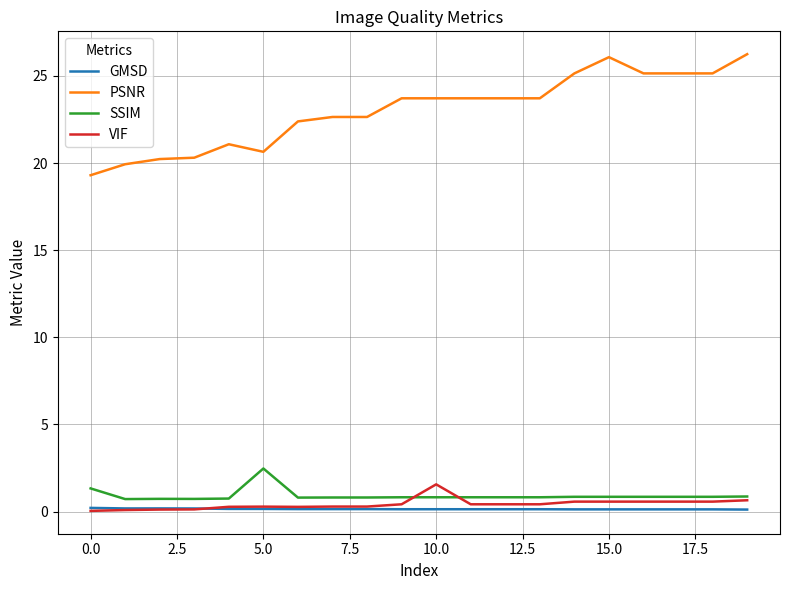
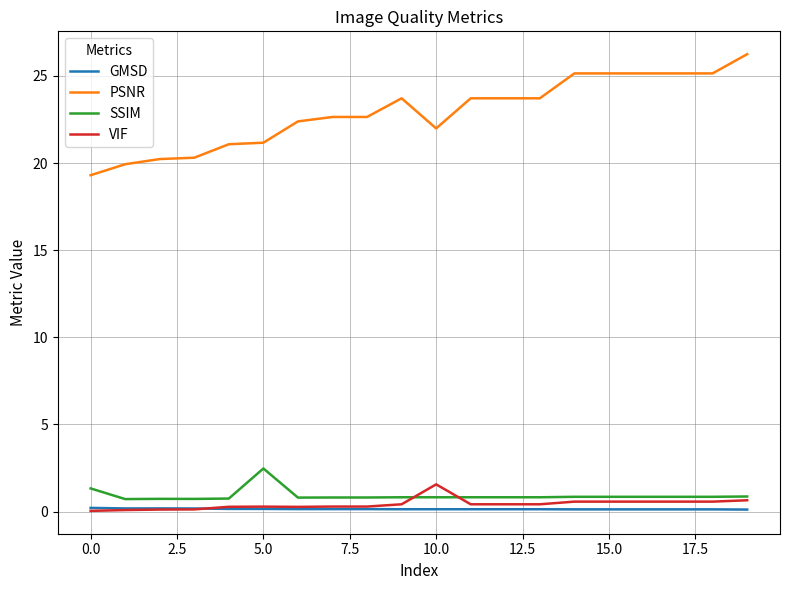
PSNR, 5.0: 20.6 -> 21.2
PSNR, 10.0: 23.7 -> 22.0
PSNR, 15.0: 26.1 -> 25.1
